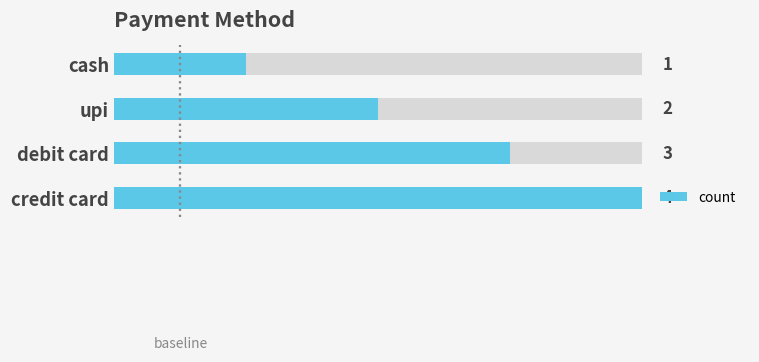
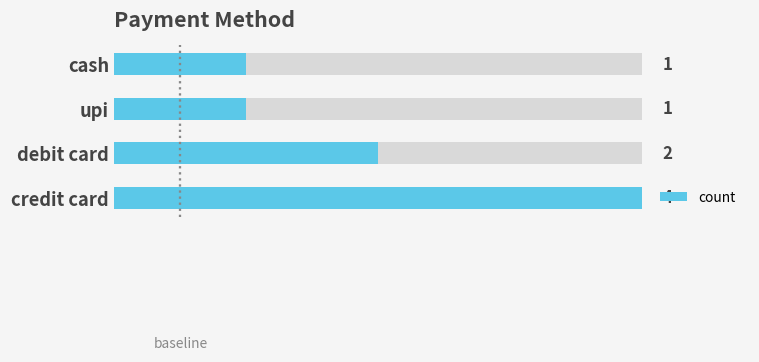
count, upi: 2 -> 1
count, debit card: 3 -> 2
